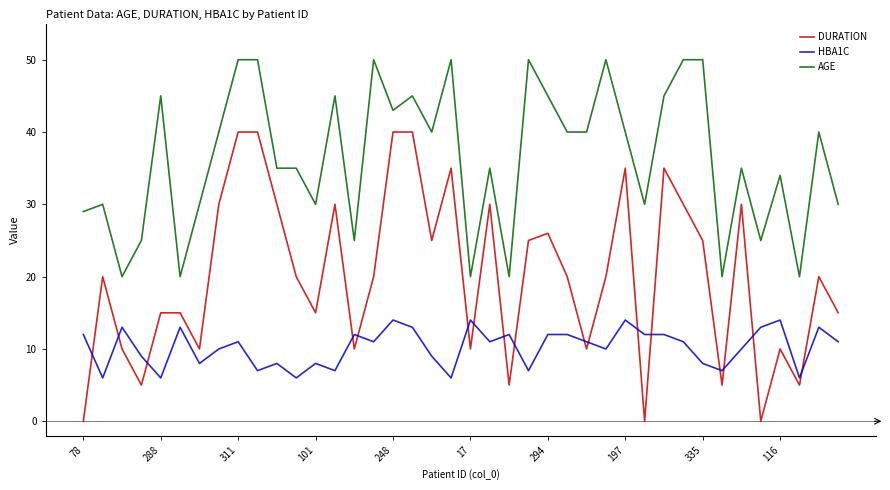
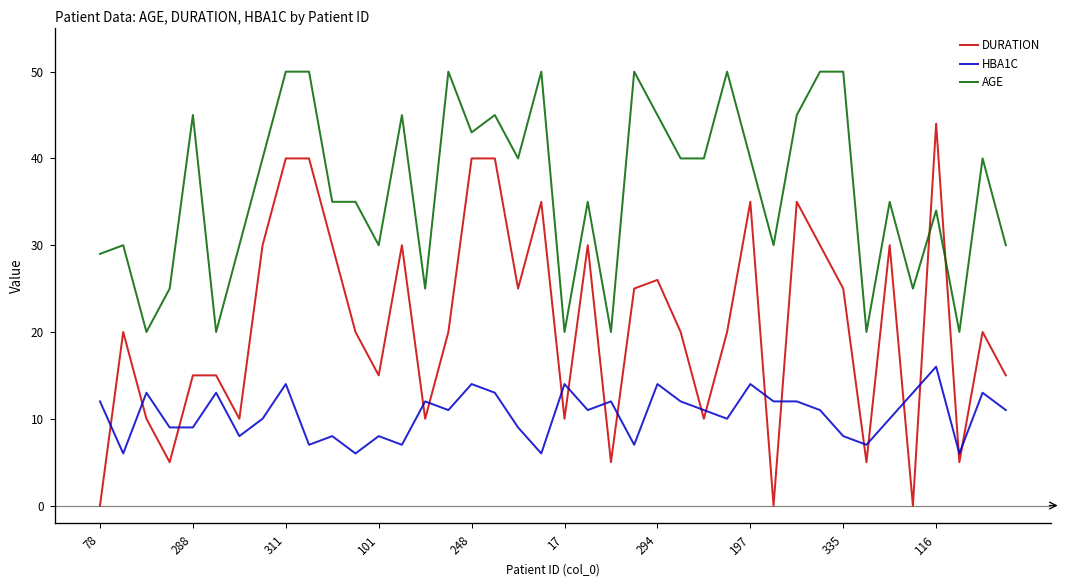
HBA1C, 288: 6 -> 9
HBA1C, 311: 11 -> 14
HBA1C, 294: 12 -> 14
DURATION, 116: 10 -> 44
HBA1C, 116: 14 -> 16
